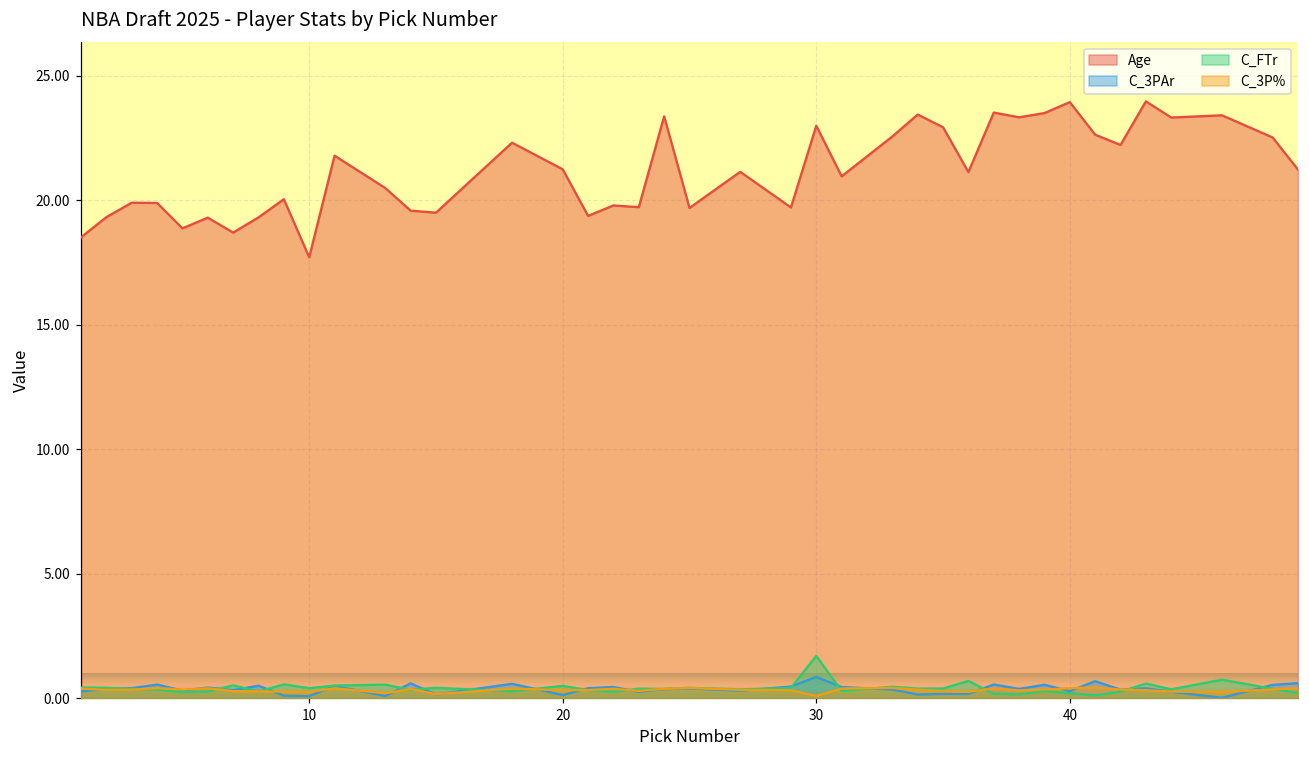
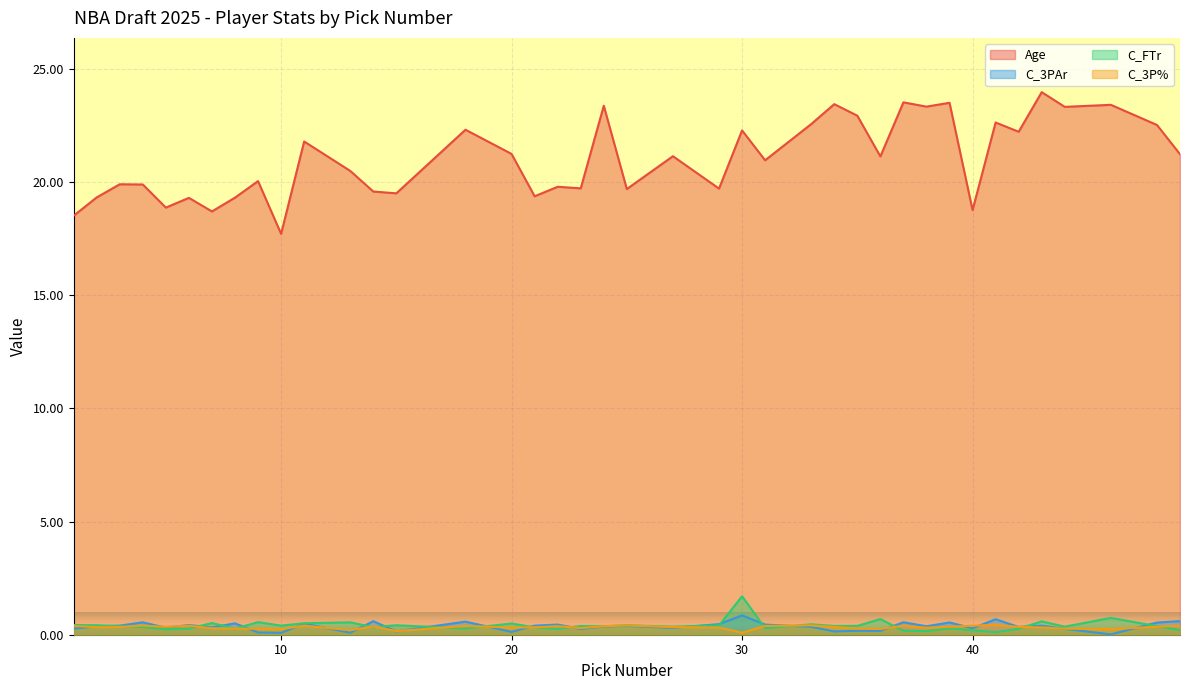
Age, 30: 23.0 -> 22.3
Age, 40: 23.9 -> 18.8
